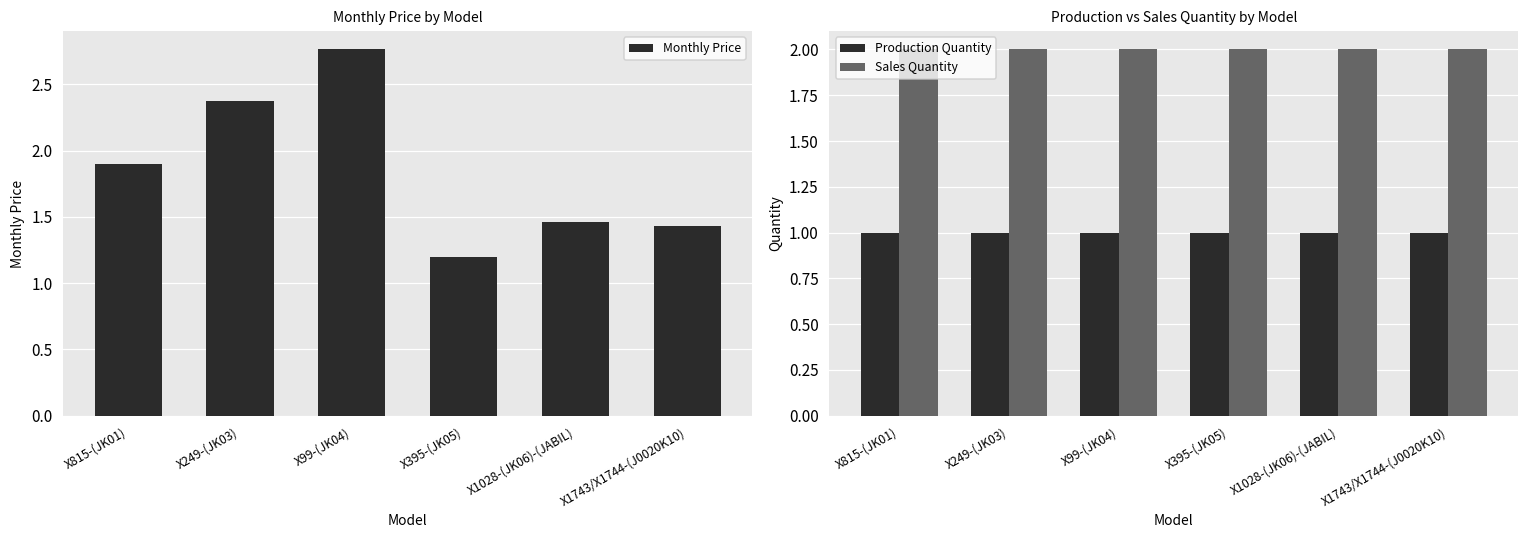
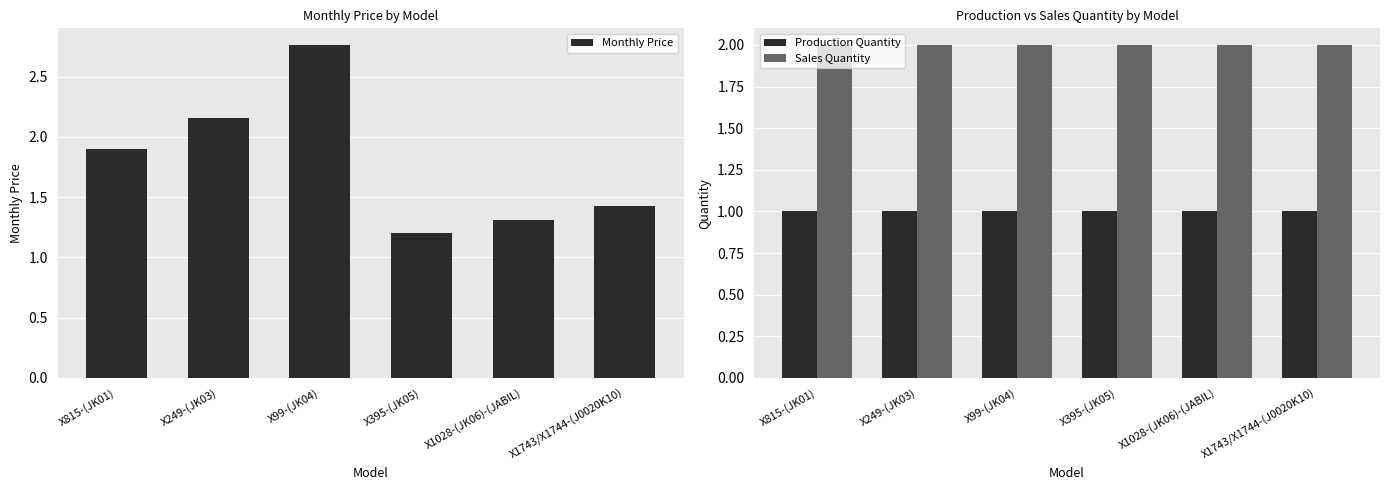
Monthly Price by Model, X249-(JK03): 2.37 -> 2.16
Monthly Price by Model, X1028-(JK06)-(JABIL): 1.46 -> 1.31
